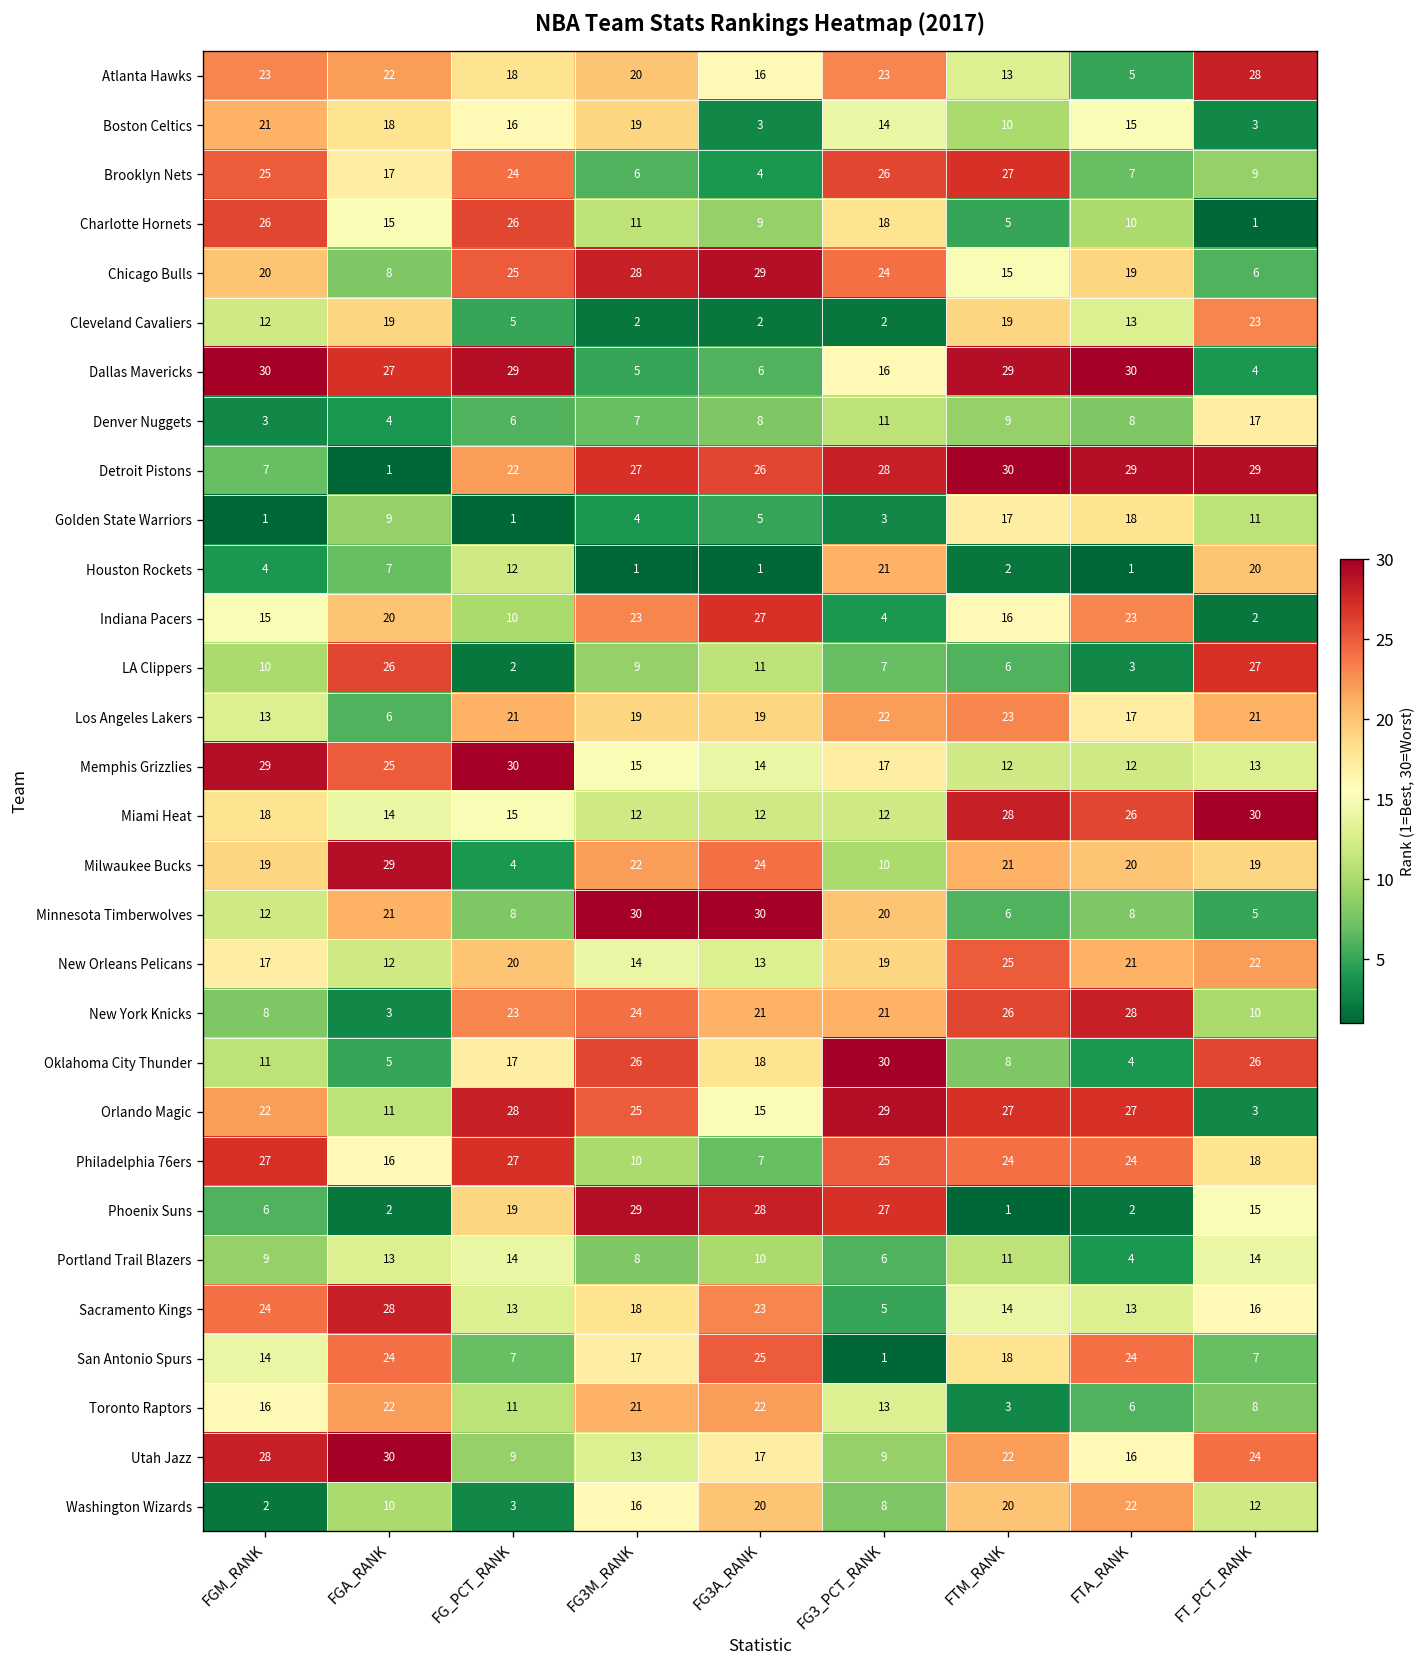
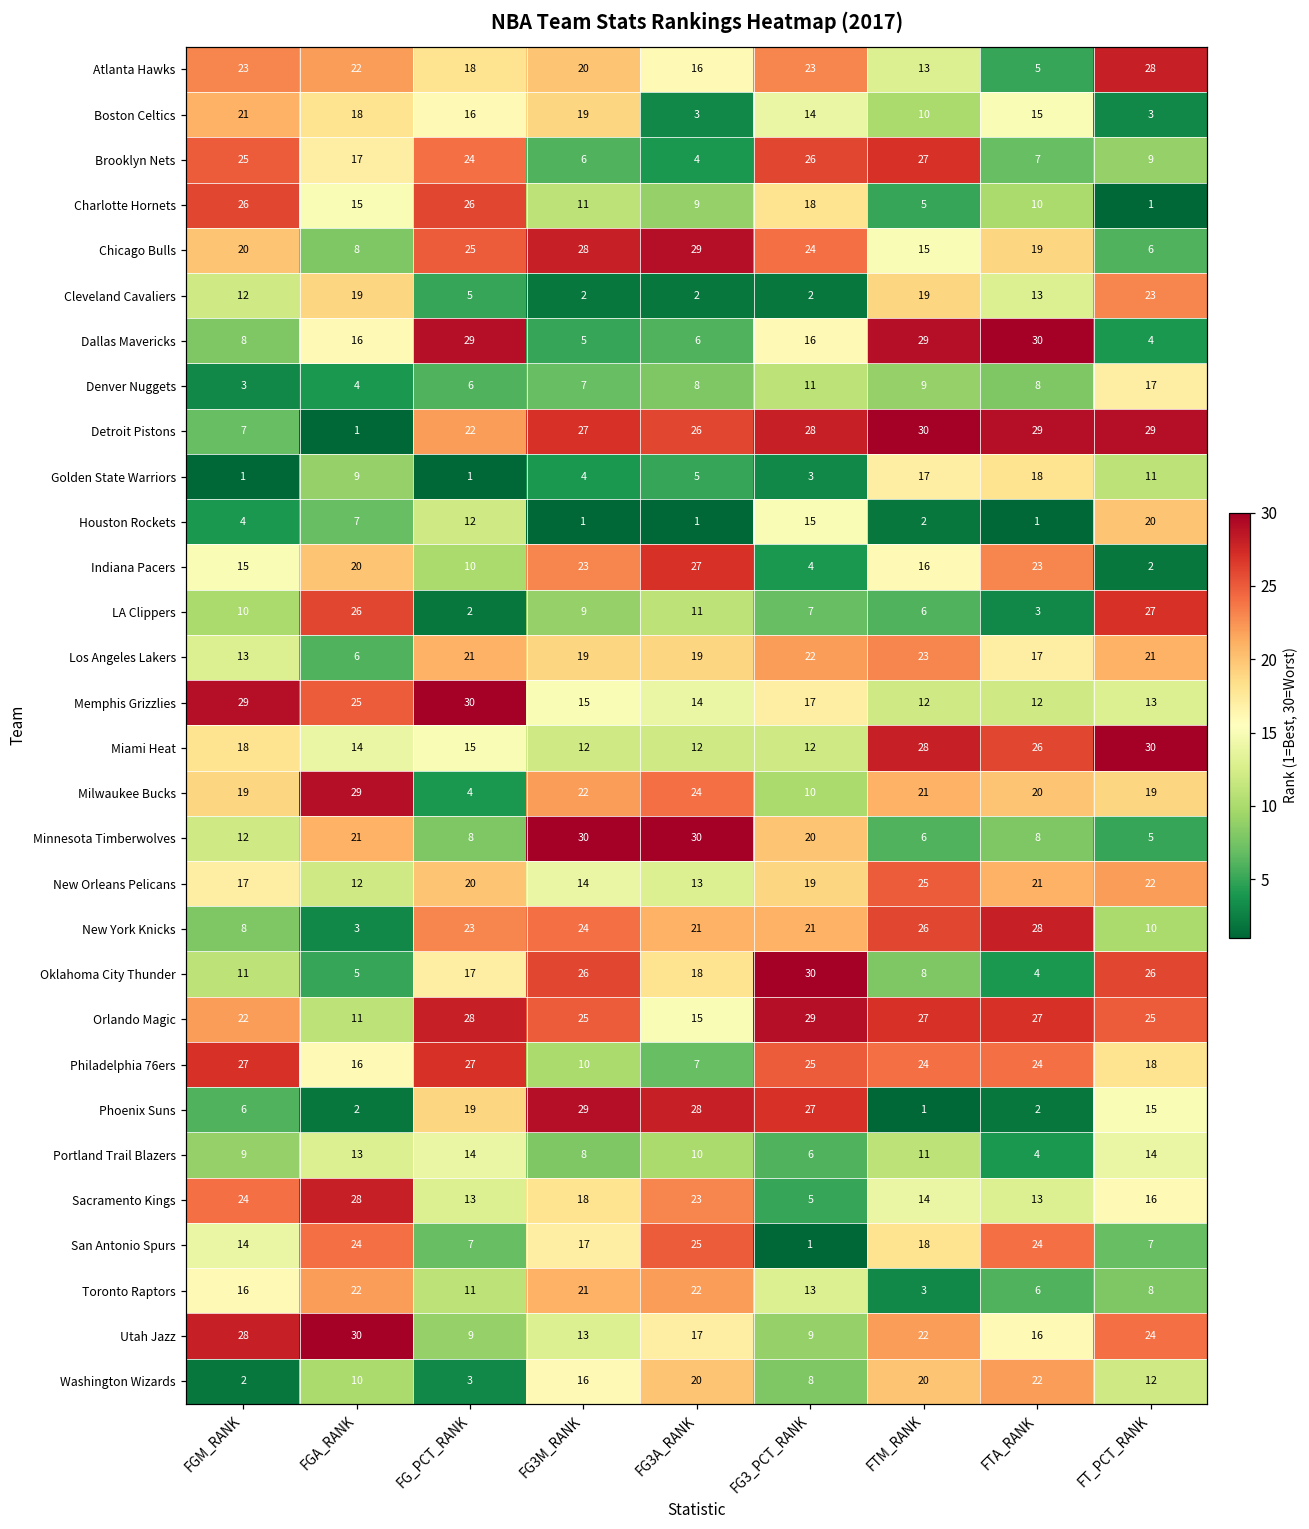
Dallas Mavericks, FGM_RANK: 30 -> 8
Dallas Mavericks, FGA_RANK: 27 -> 16
Houston Rockets, FG3_PCT_RANK: 21 -> 15
Orlando Magic, FT_PCT_RANK: 3 -> 25
